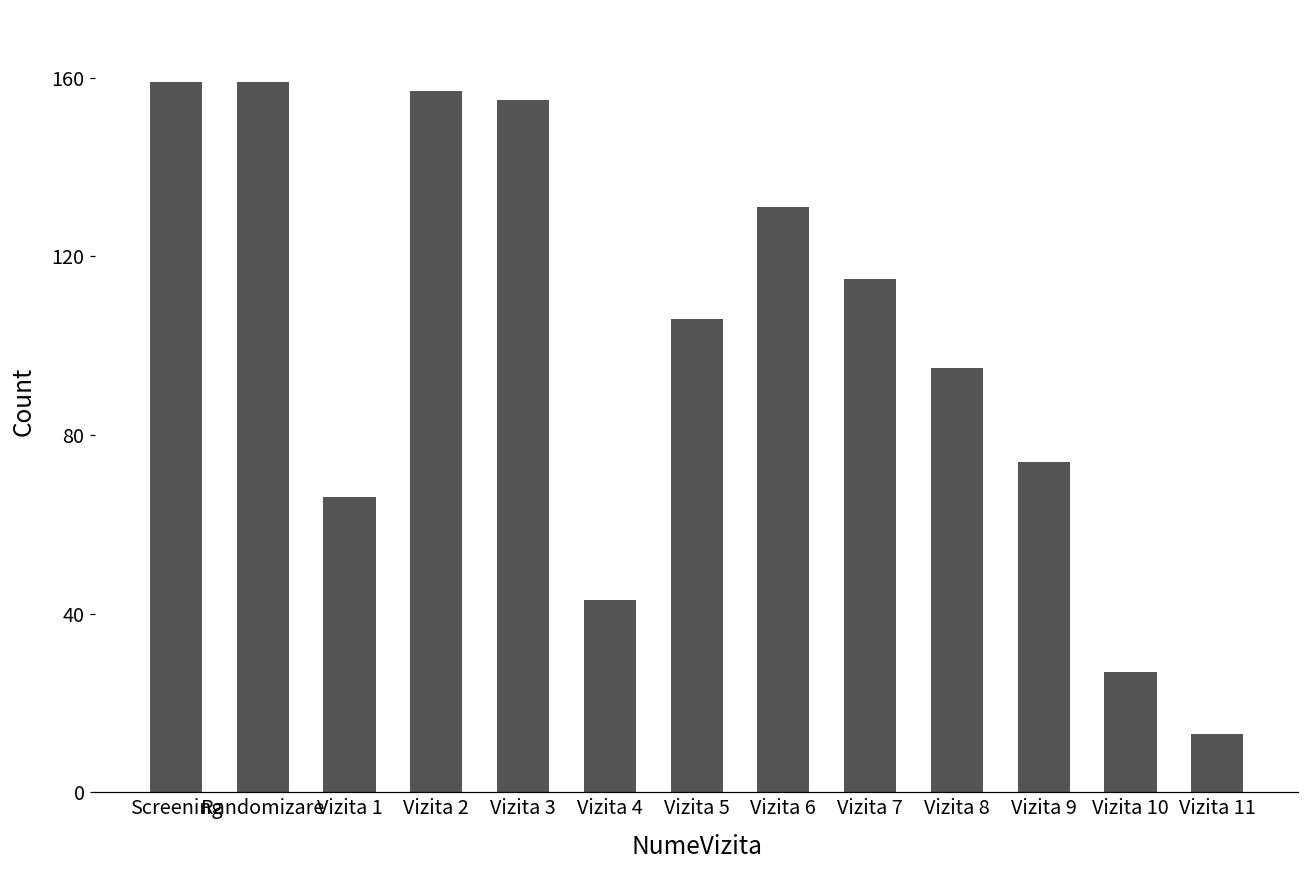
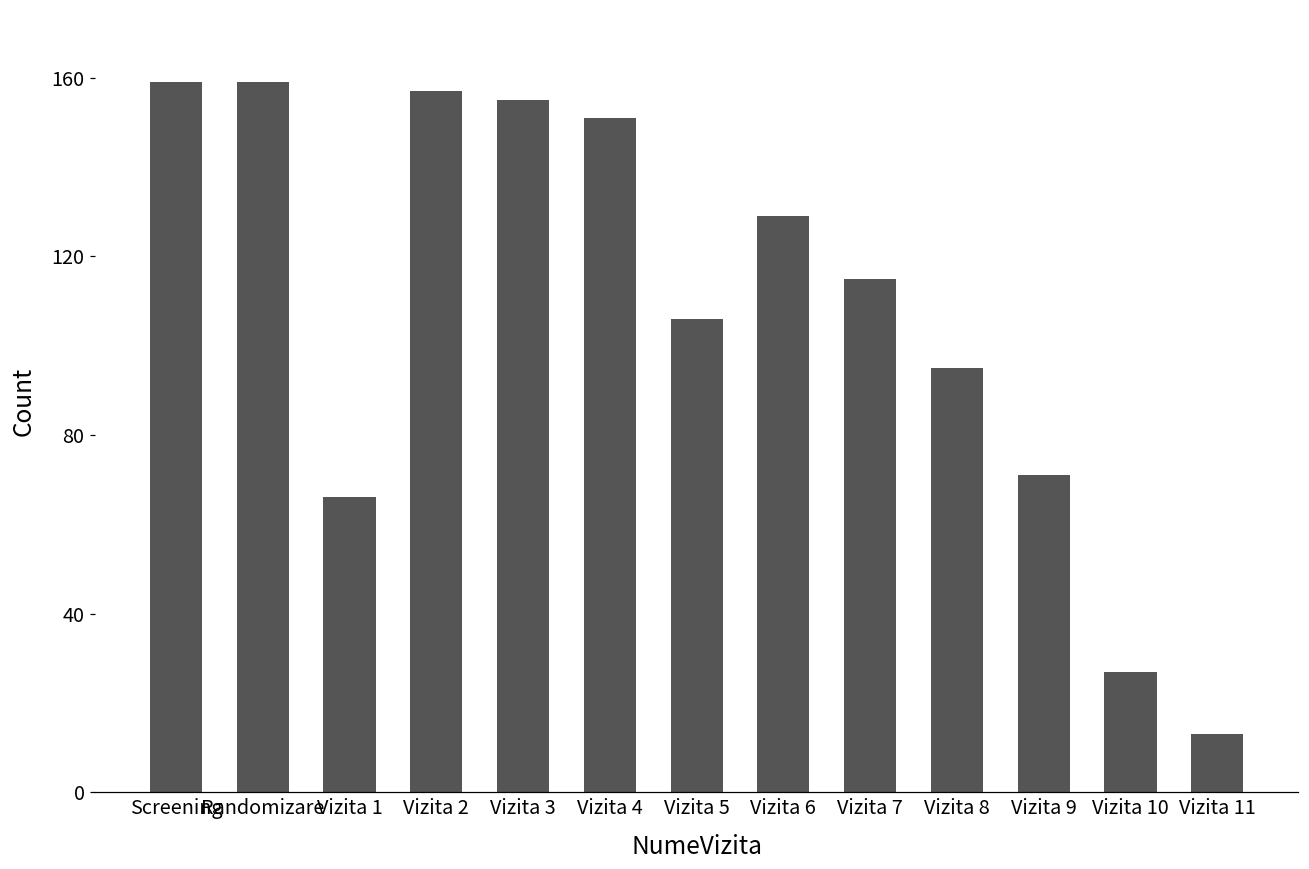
Vizita 4: 43 -> 151
Vizita 6: 131 -> 129
Vizita 9: 74 -> 71
